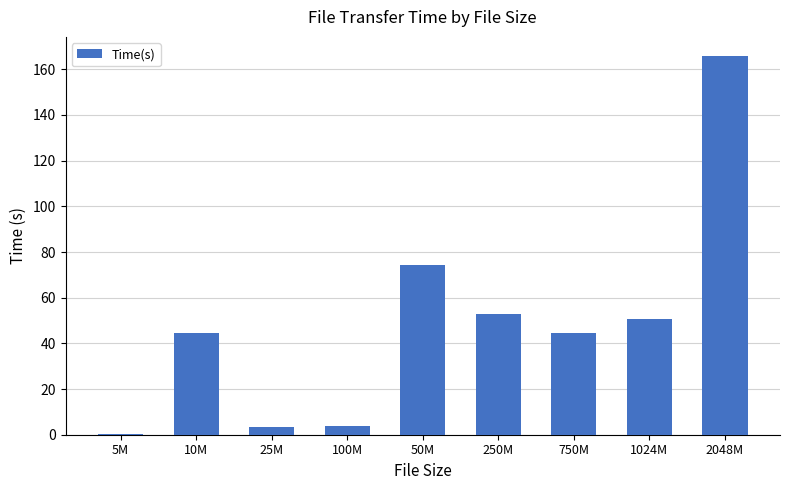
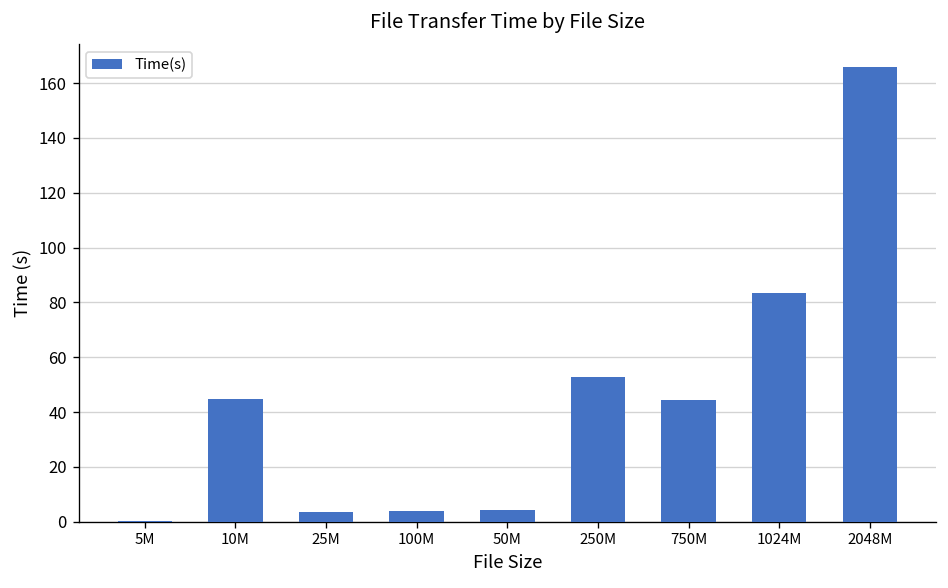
50M: 74 -> 4
1024M: 51 -> 83
